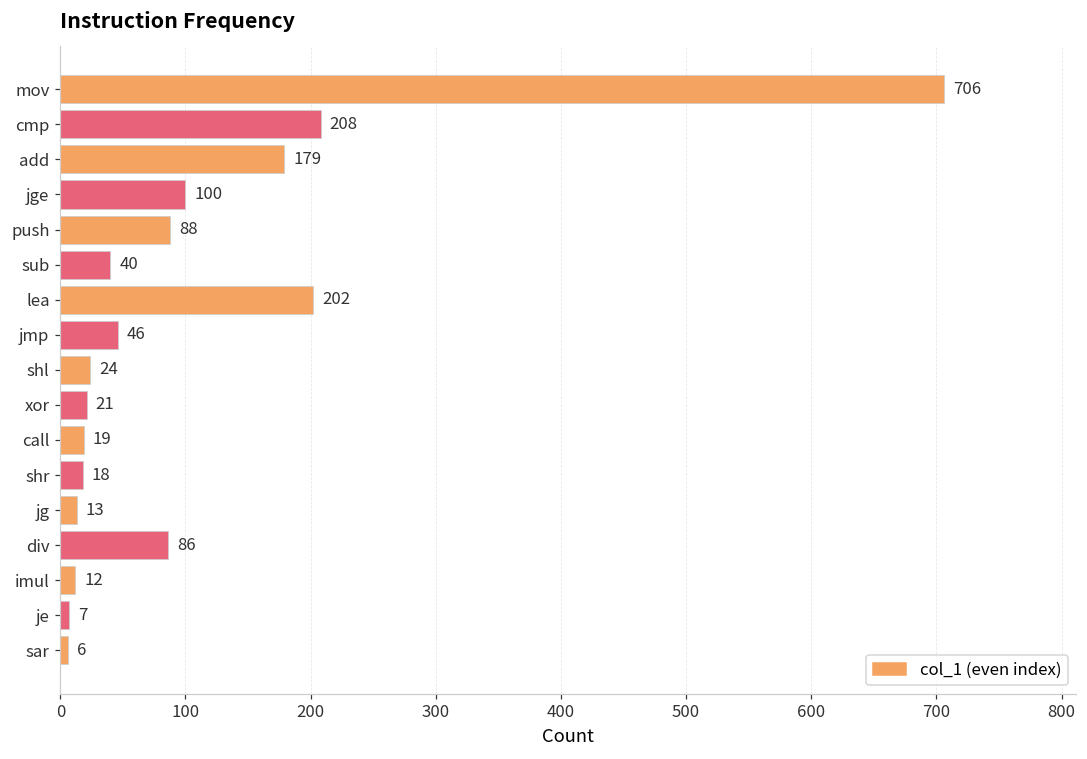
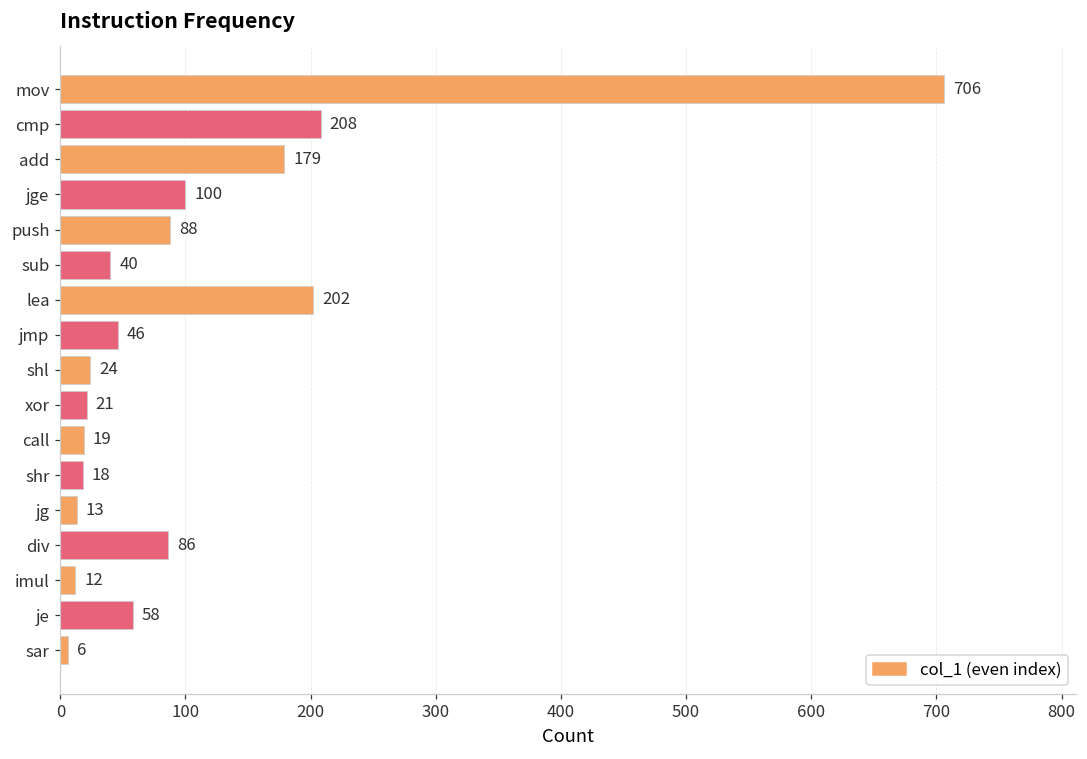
je: 7 -> 58
